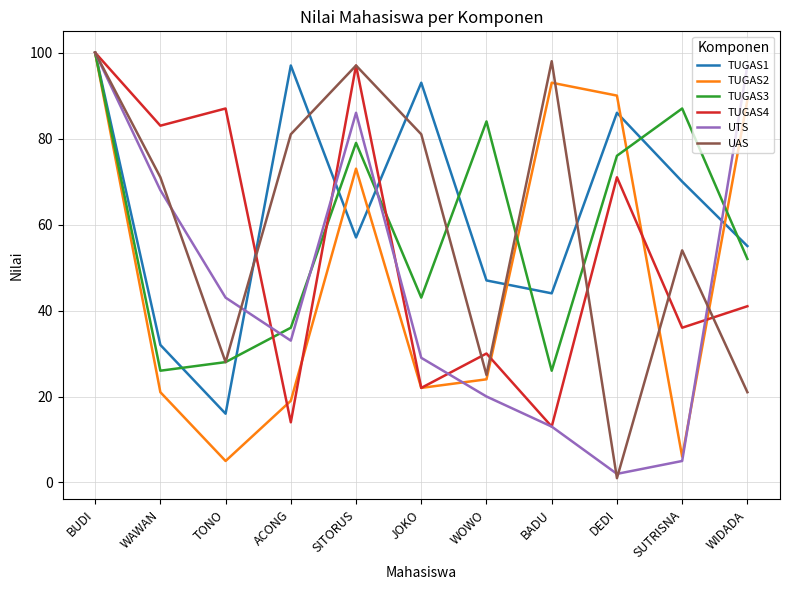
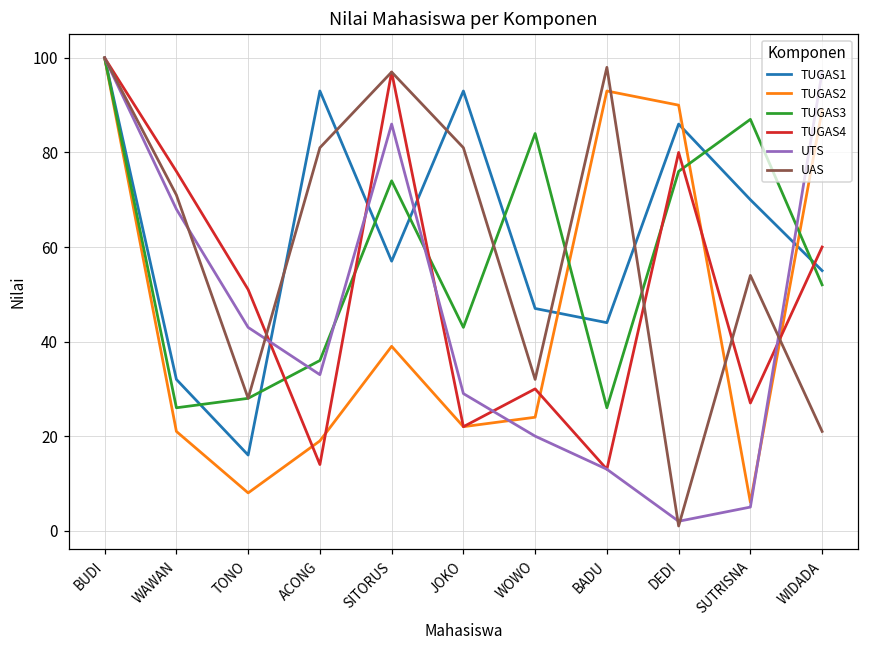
TUGAS4, WAWAN: 83 -> 76
TUGAS2, TONO: 5 -> 8
TUGAS4, TONO: 87 -> 51
TUGAS1, ACONG: 97 -> 93
TUGAS2, SITORUS: 73 -> 39
TUGAS3, SITORUS: 79 -> 74
UAS, WOWO: 25 -> 32
TUGAS4, DEDI: 71 -> 80
TUGAS4, SUTRISNA: 36 -> 27
TUGAS4, WIDADA: 41 -> 60
